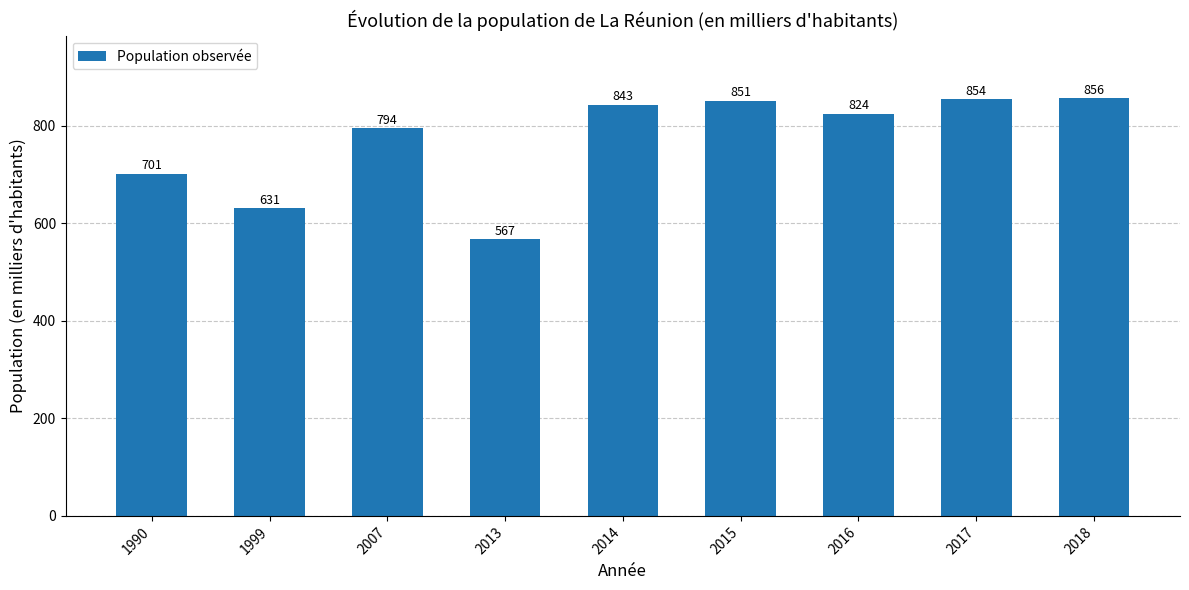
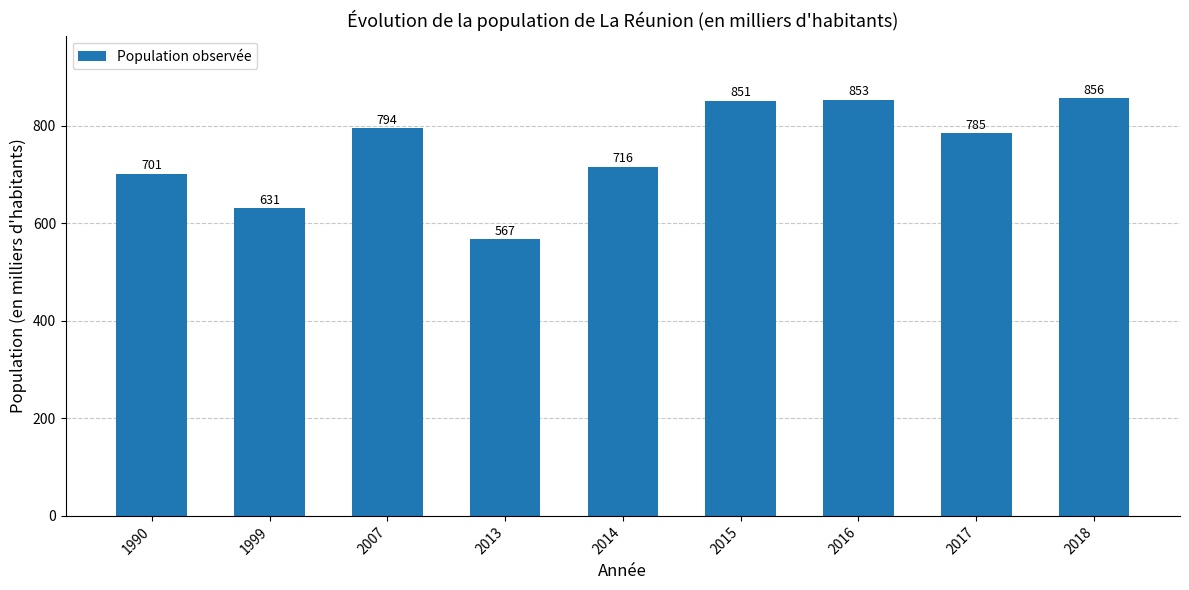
2014: 843 -> 716
2016: 824 -> 853
2017: 854 -> 785
